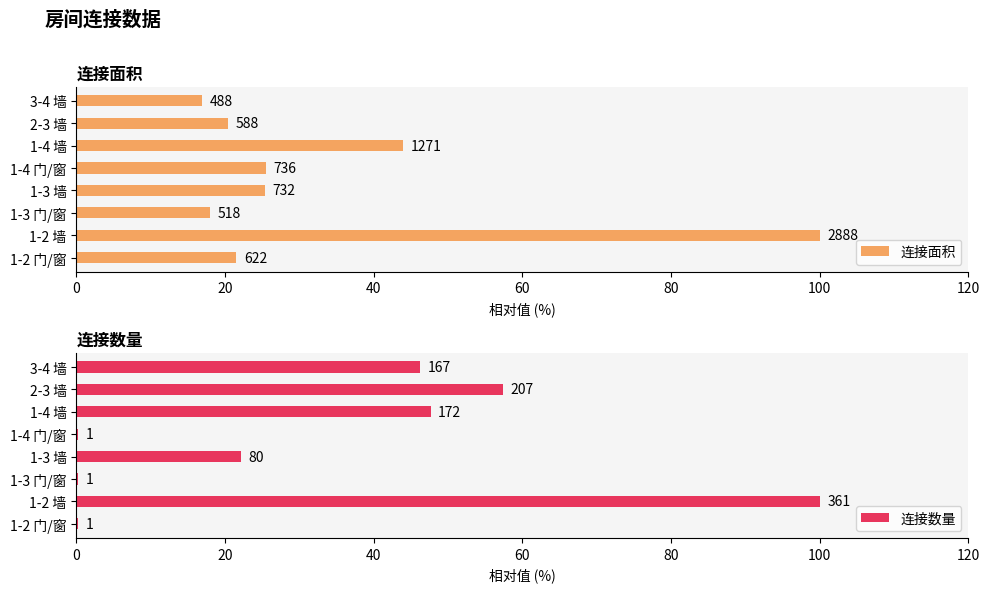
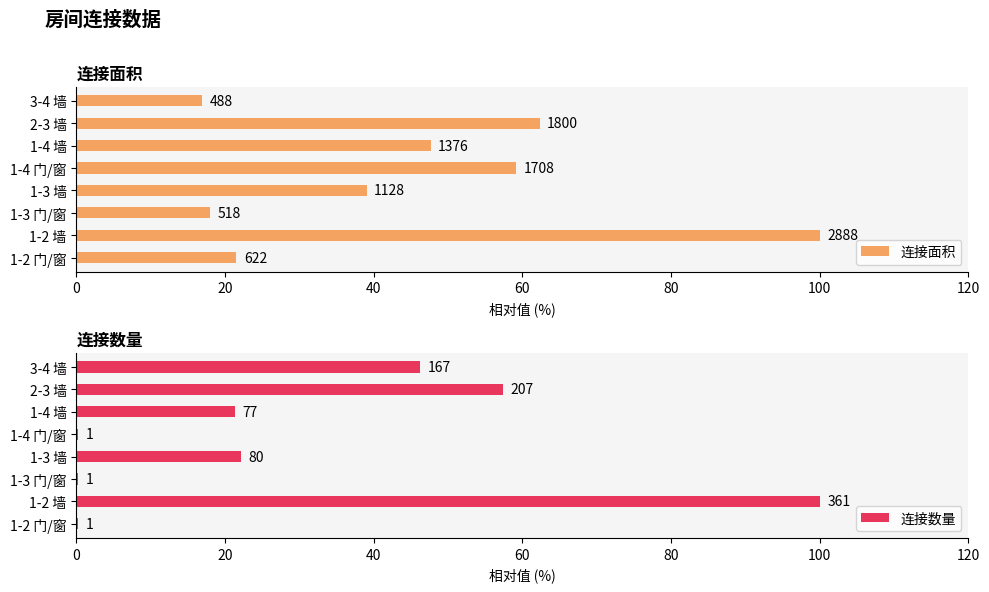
连接面积, 2-3 墙: 588 -> 1800
连接面积, 1-4 墙: 1271 -> 1376
连接面积, 1-4 门/窗: 736 -> 1708
连接面积, 1-3 墙: 732 -> 1128
连接数量, 1-4 墙: 172 -> 77
